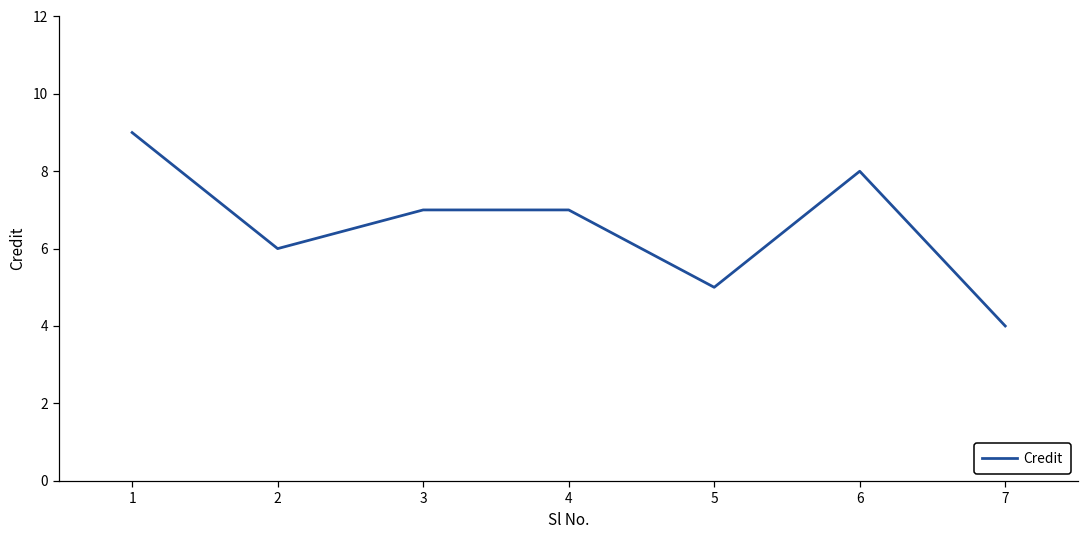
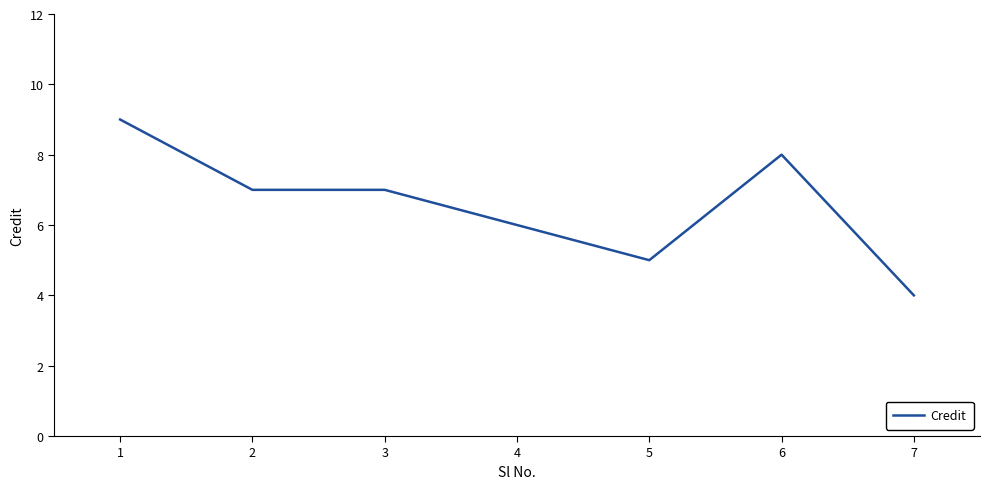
2: 6 -> 7
4: 7 -> 6
